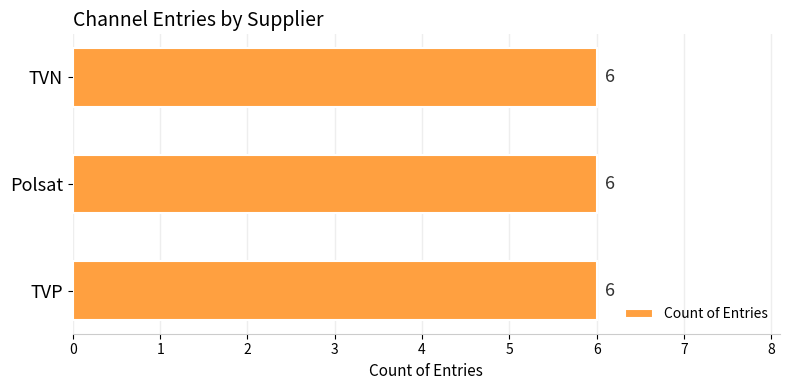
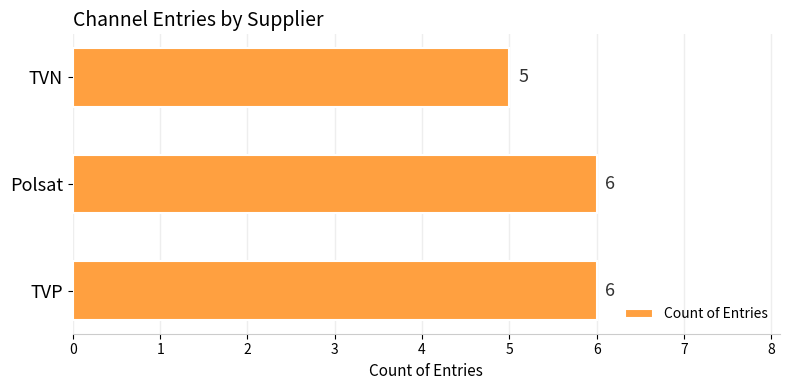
TVN: 6 -> 5
